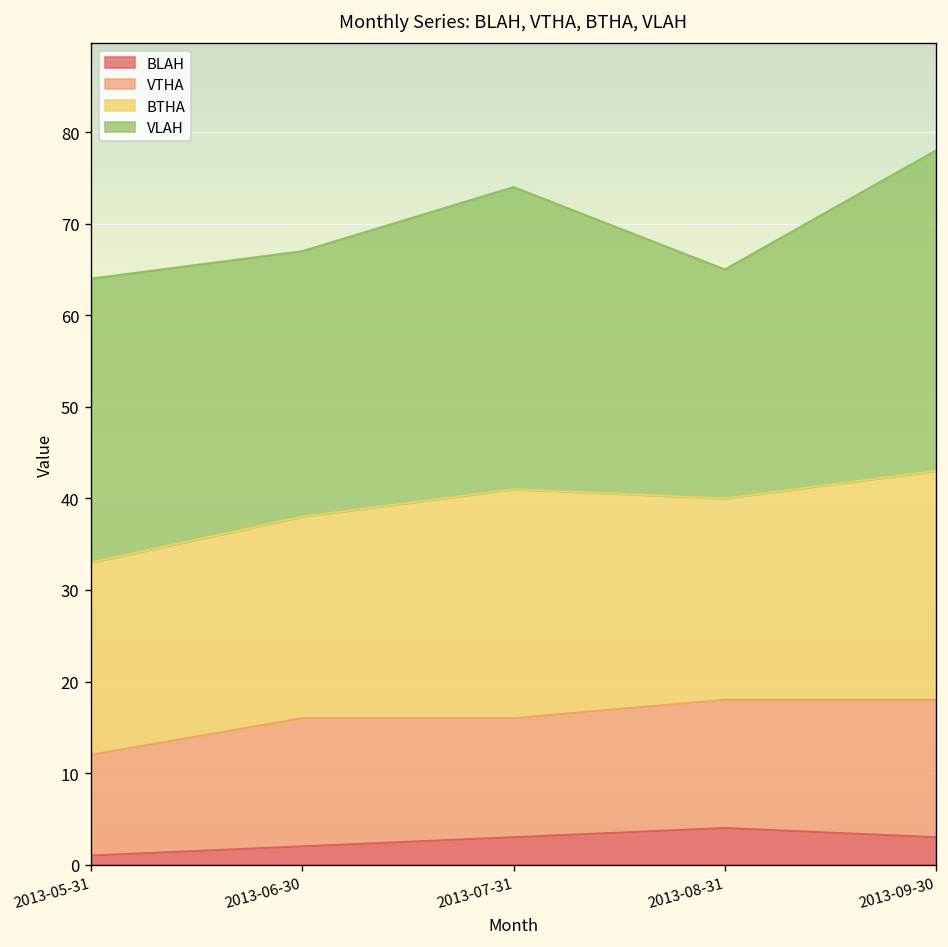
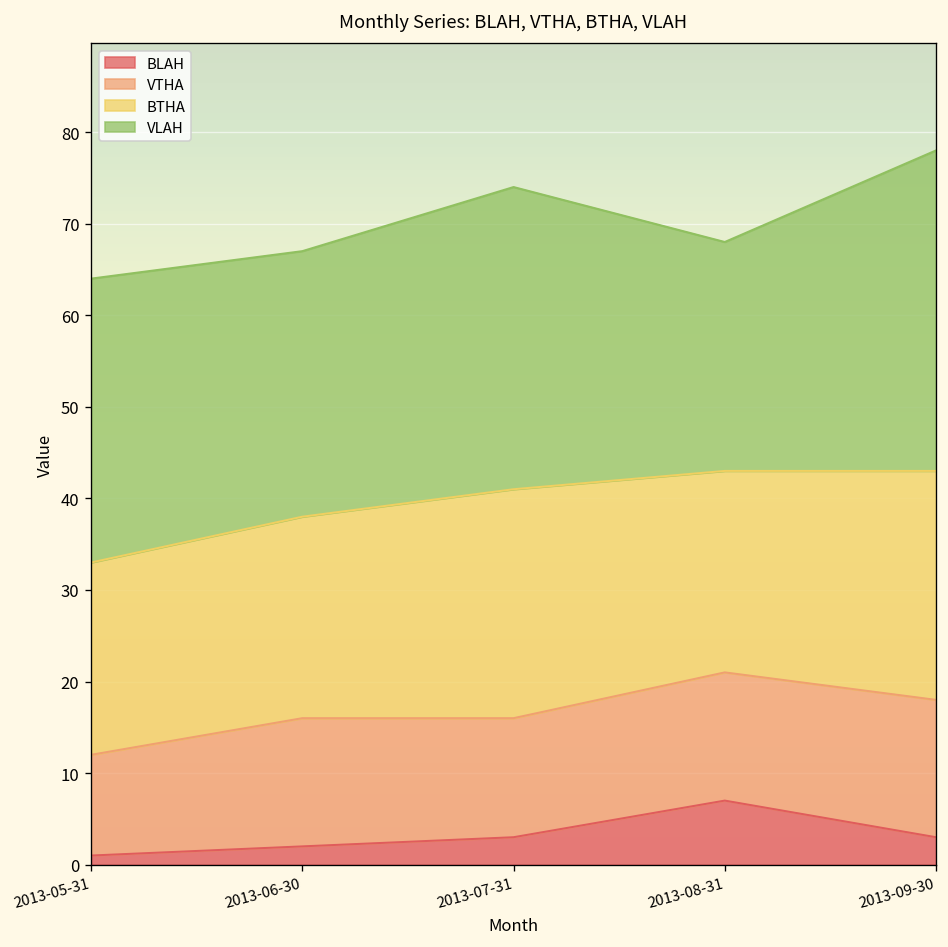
BLAH, 2013-08-31: 4 -> 7
